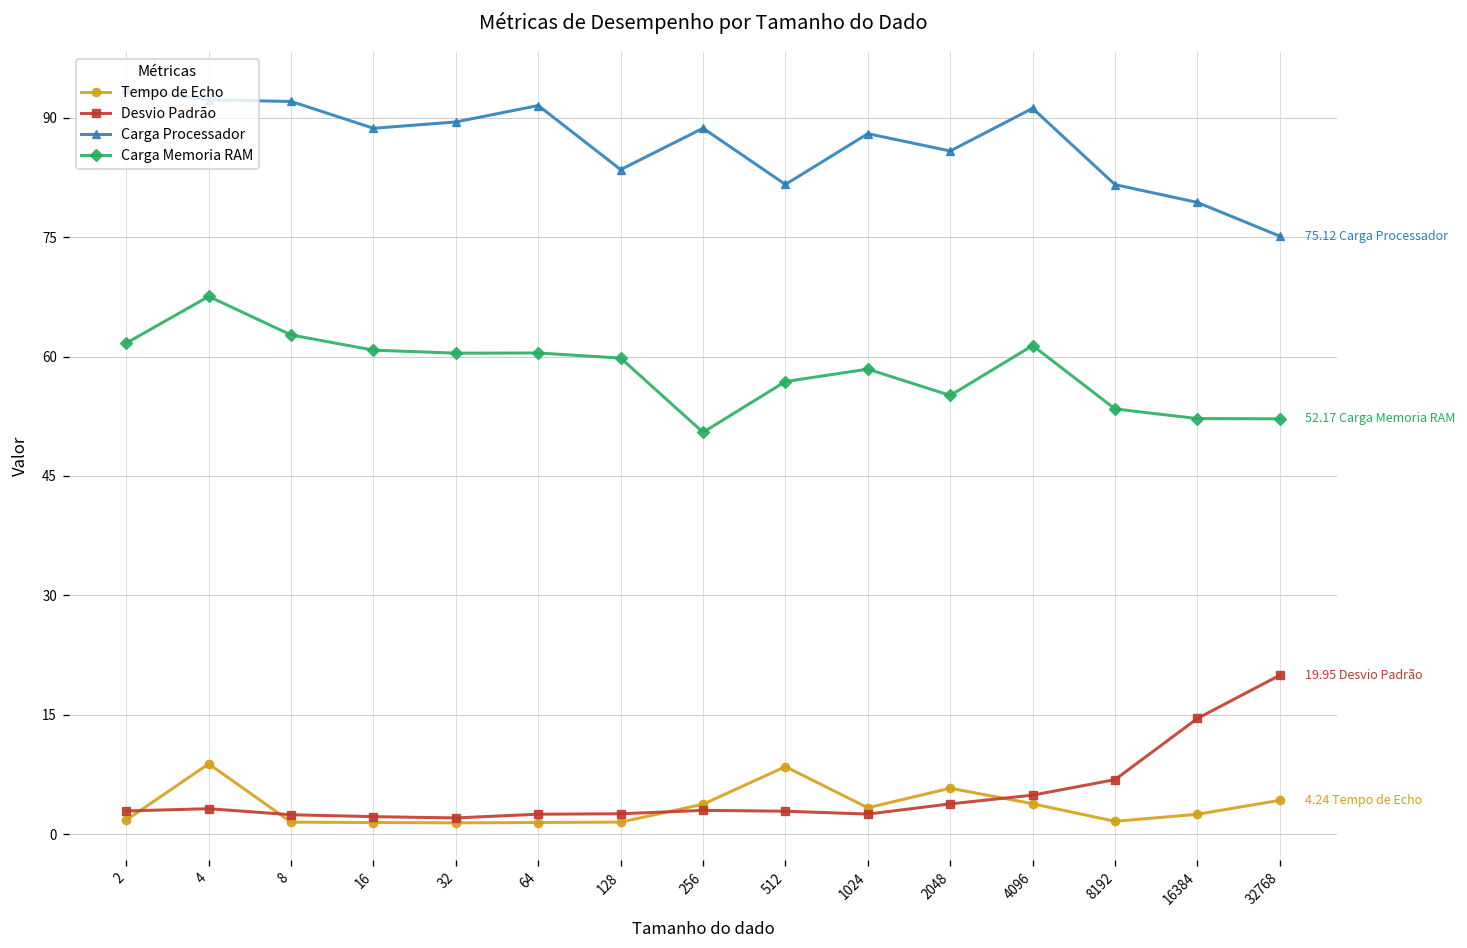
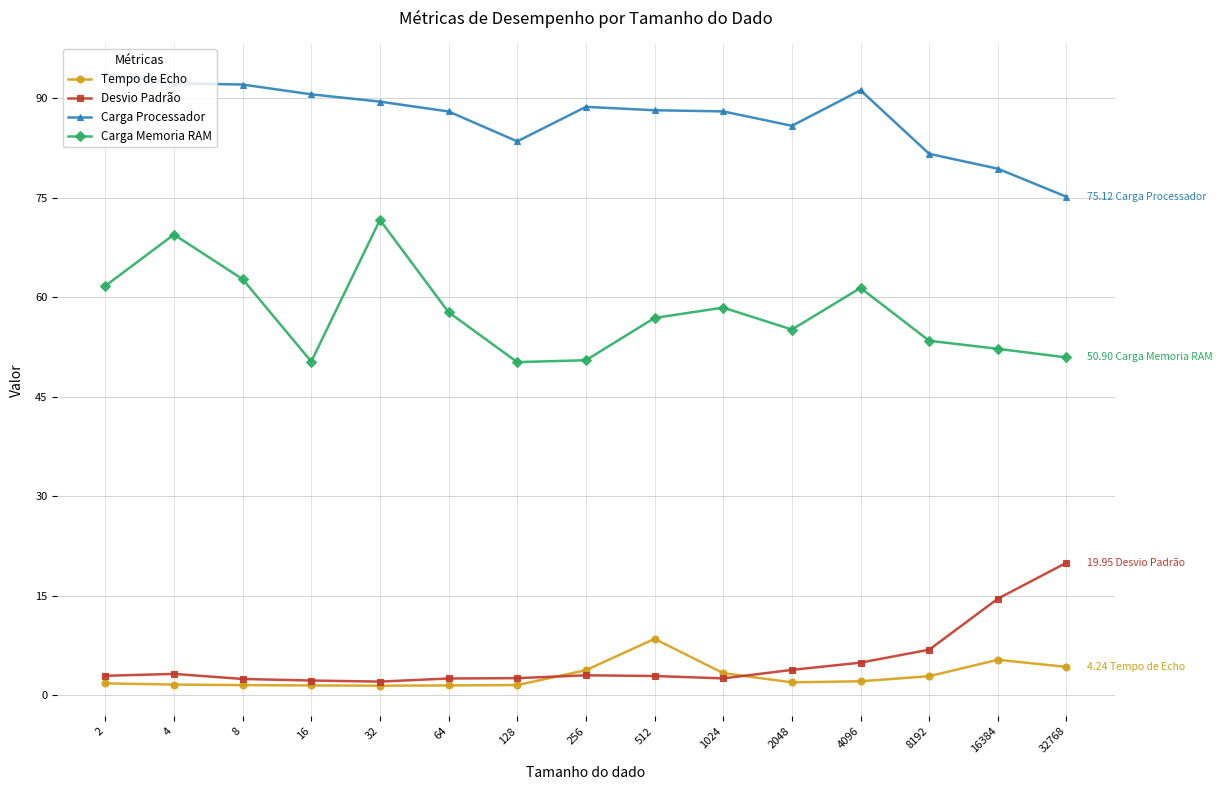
Tempo de Echo, 4: 9 -> 2
Carga Memoria RAM, 4: 68 -> 69
Carga Processador, 16: 89 -> 91
Carga Memoria RAM, 16: 61 -> 50
Carga Memoria RAM, 32: 60 -> 72
Carga Processador, 64: 92 -> 88
Carga Memoria RAM, 64: 60 -> 58
Carga Memoria RAM, 128: 60 -> 50
Carga Processador, 512: 82 -> 88
Tempo de Echo, 2048: 6 -> 2
Tempo de Echo, 4096: 4 -> 2
Tempo de Echo, 8192: 2 -> 3
Tempo de Echo, 16384: 2 -> 5
Carga Memoria RAM, 32768: 52.17 -> 50.90
